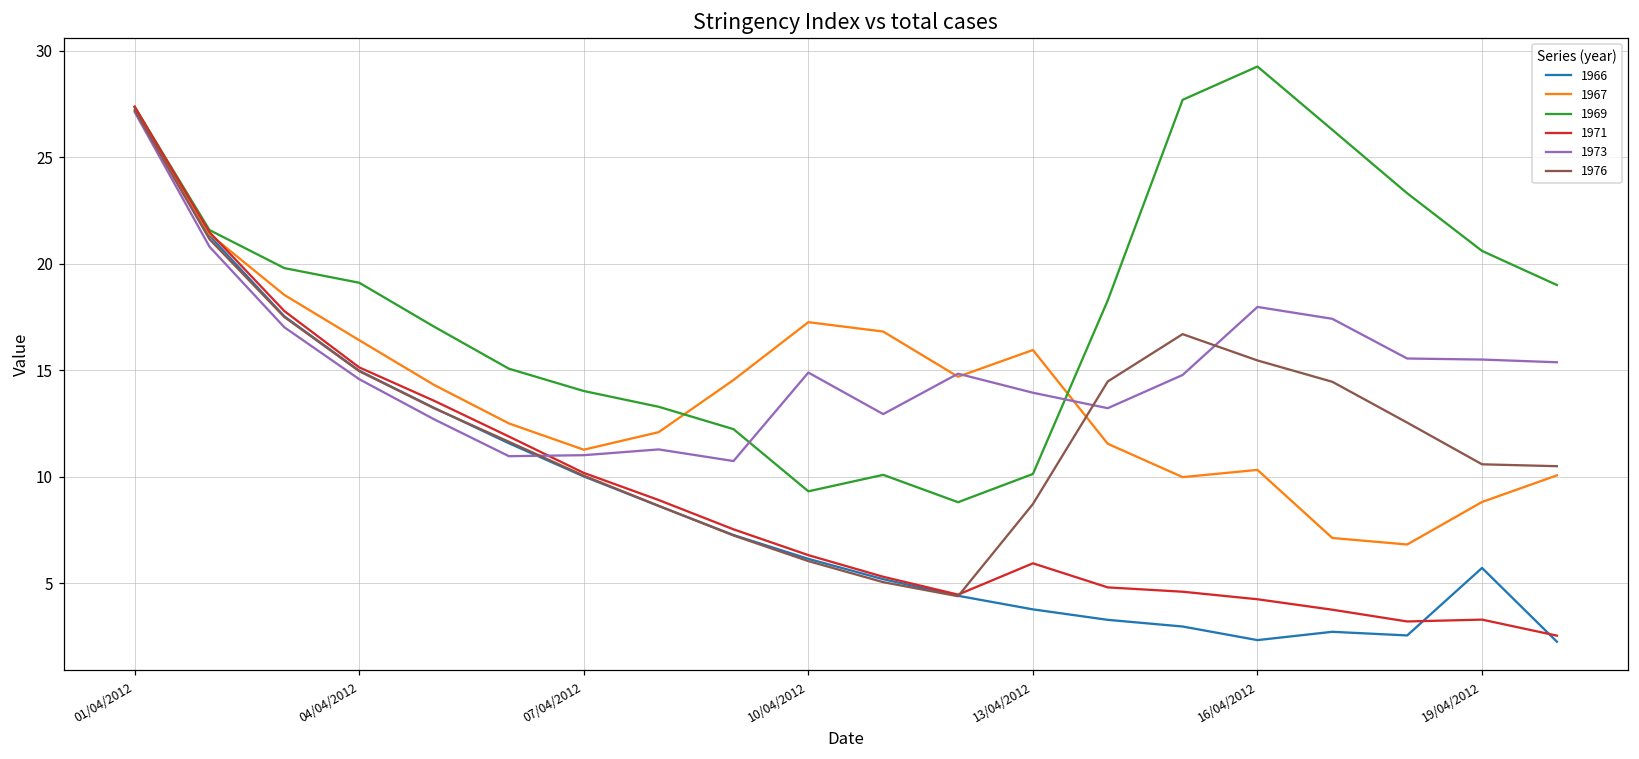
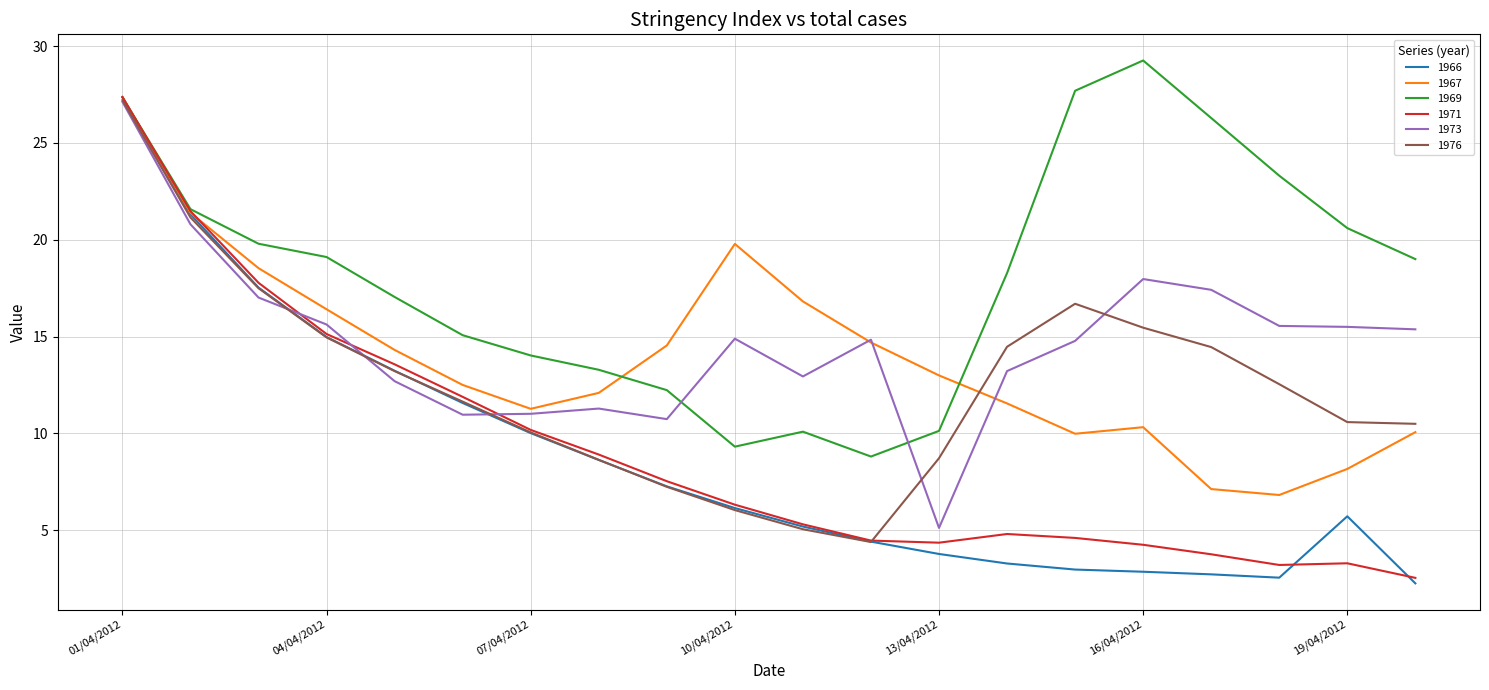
1973, 04/04/2012: 14.6 -> 15.6
1967, 10/04/2012: 17.3 -> 19.8
1967, 13/04/2012: 15.9 -> 13.0
1971, 13/04/2012: 5.9 -> 4.4
1973, 13/04/2012: 13.9 -> 5.1
1966, 16/04/2012: 2.3 -> 2.8
1967, 19/04/2012: 8.8 -> 8.2
